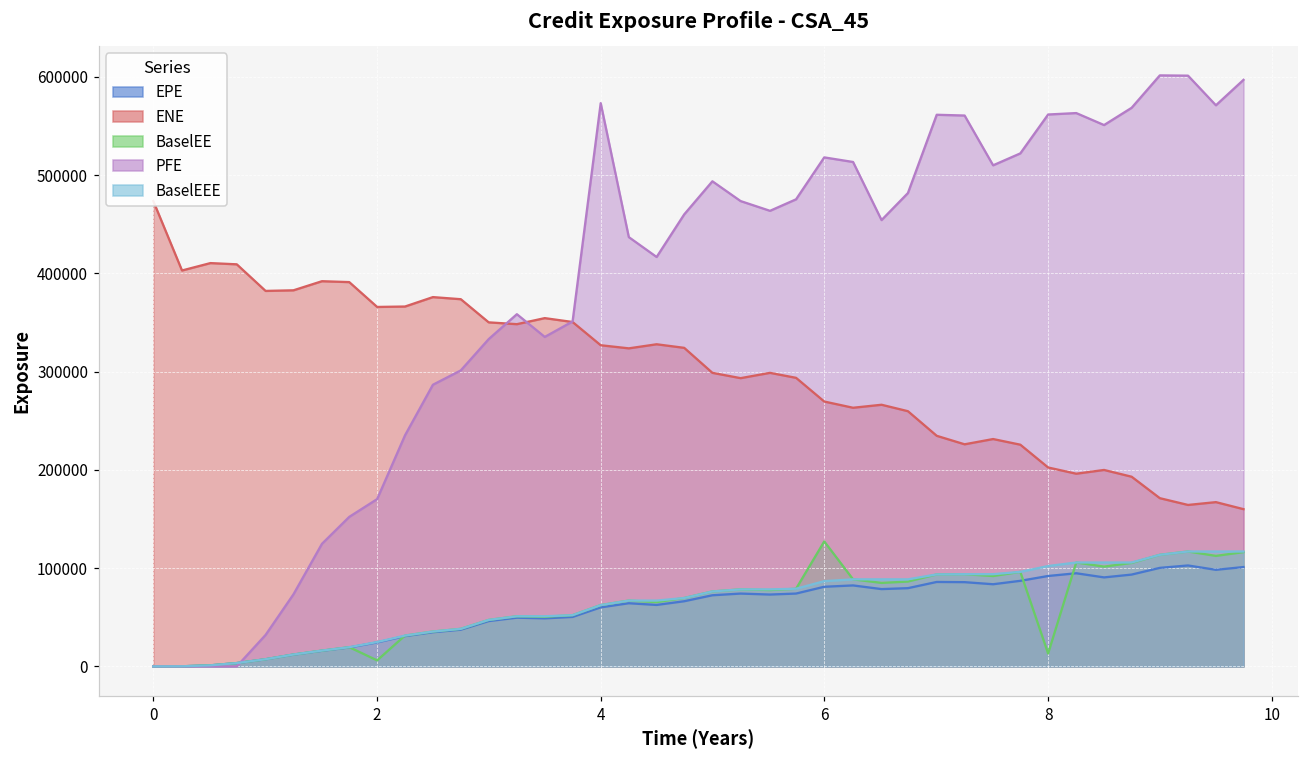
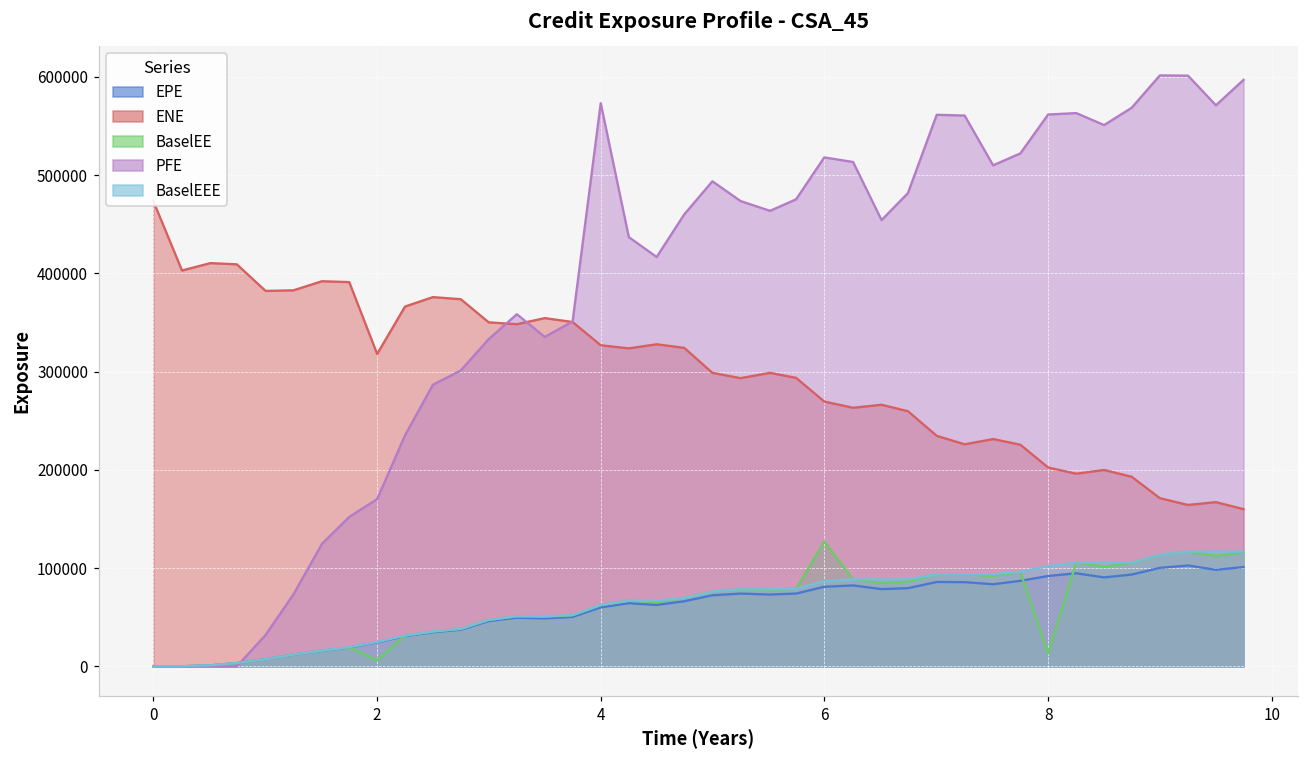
ENE, 2: 370000 -> 320000
